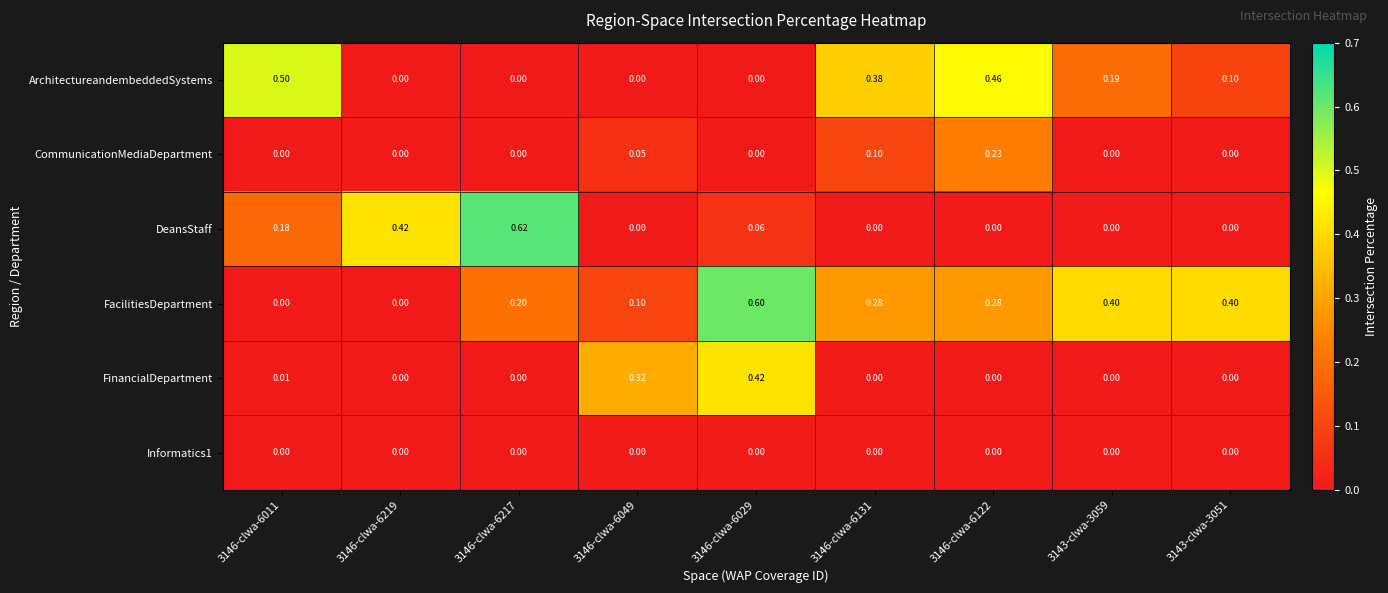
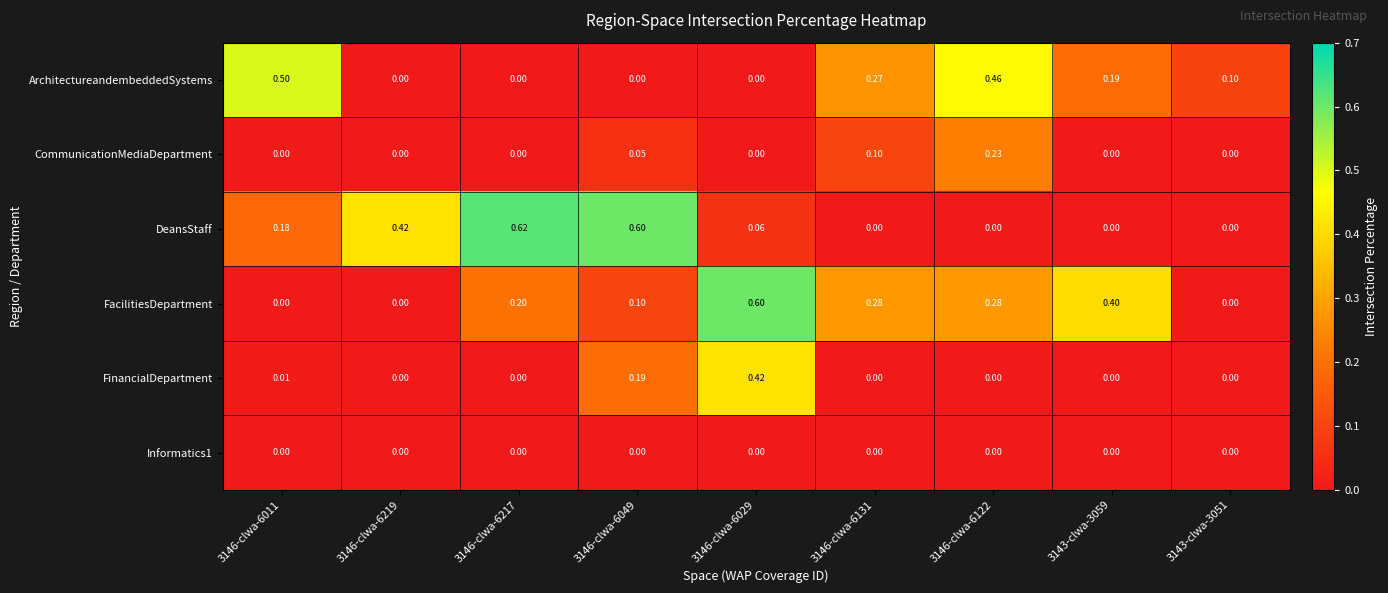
ArchitectureandembeddedSystems, 3146-clwa-6131: 0.38 -> 0.27
DeansStaff, 3146-clwa-6049: 0.00 -> 0.60
FacilitiesDepartment, 3143-clwa-3051: 0.40 -> 0.00
FinancialDepartment, 3146-clwa-6049: 0.32 -> 0.19
